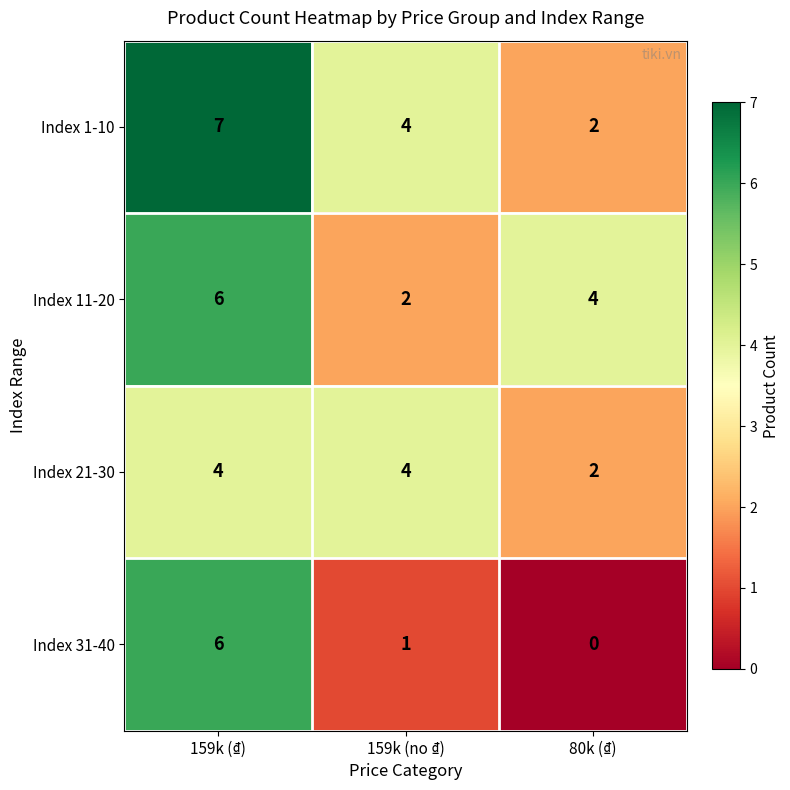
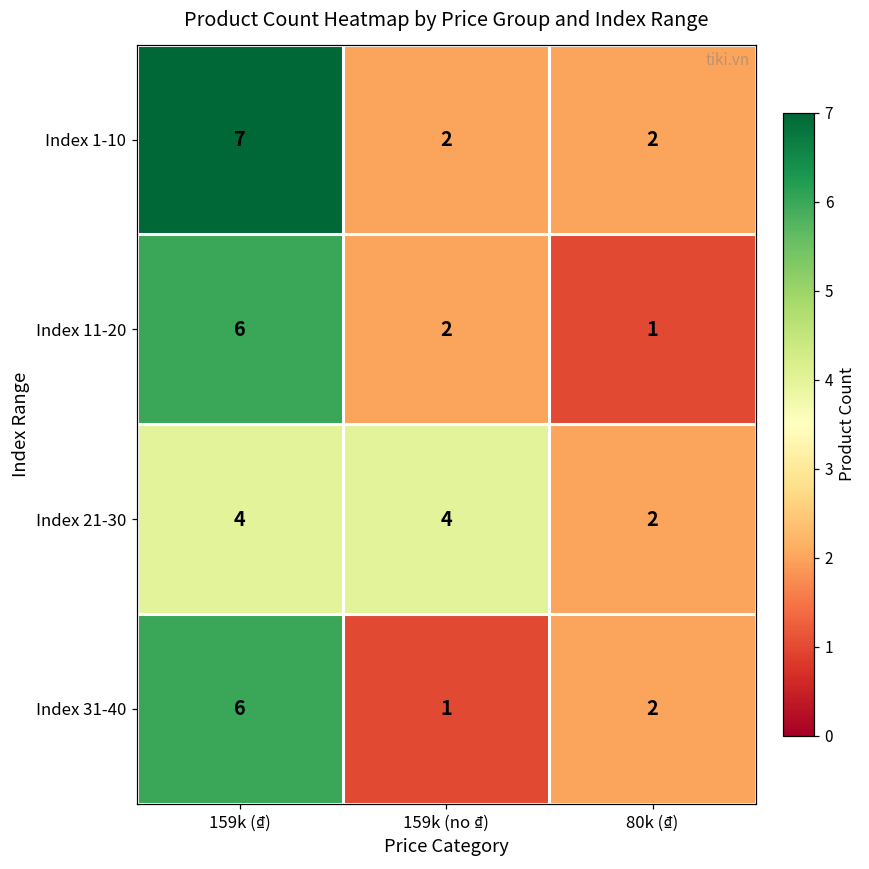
Index 1-10, 159k (no ₫): 4 -> 2
Index 11-20, 80k (₫): 4 -> 1
Index 31-40, 80k (₫): 0 -> 2
